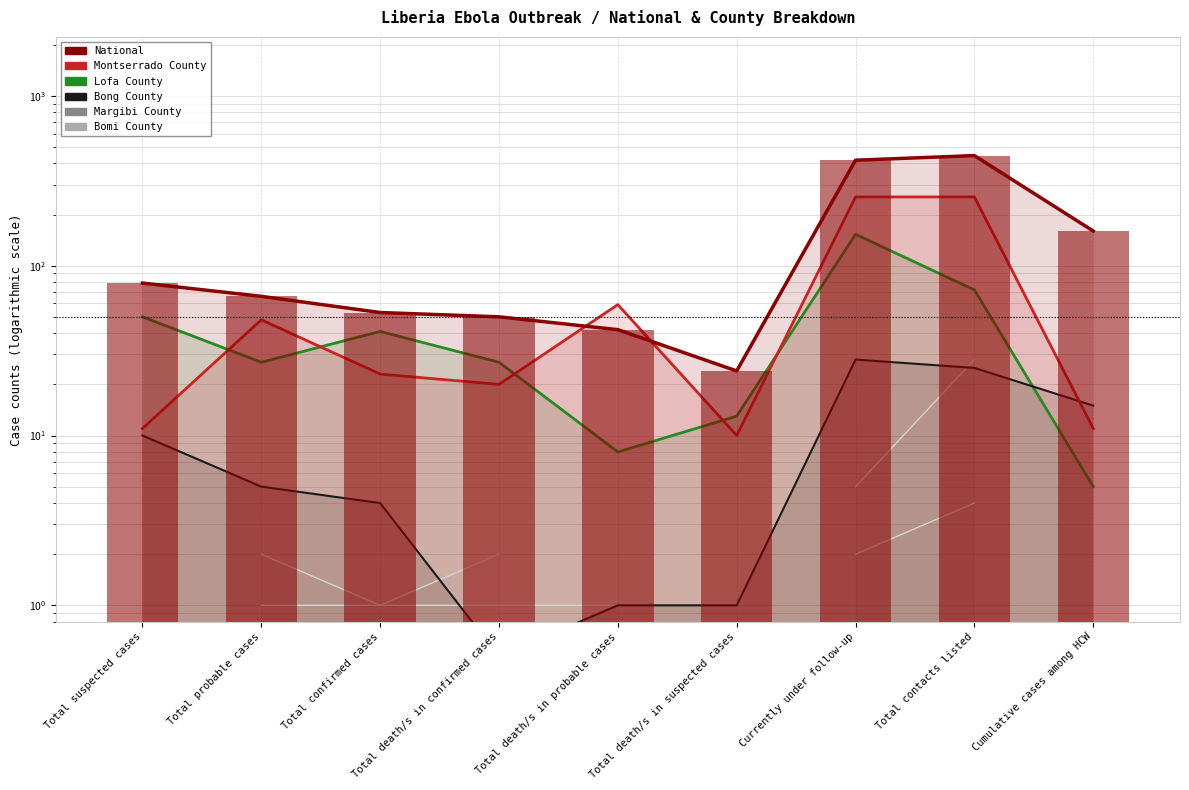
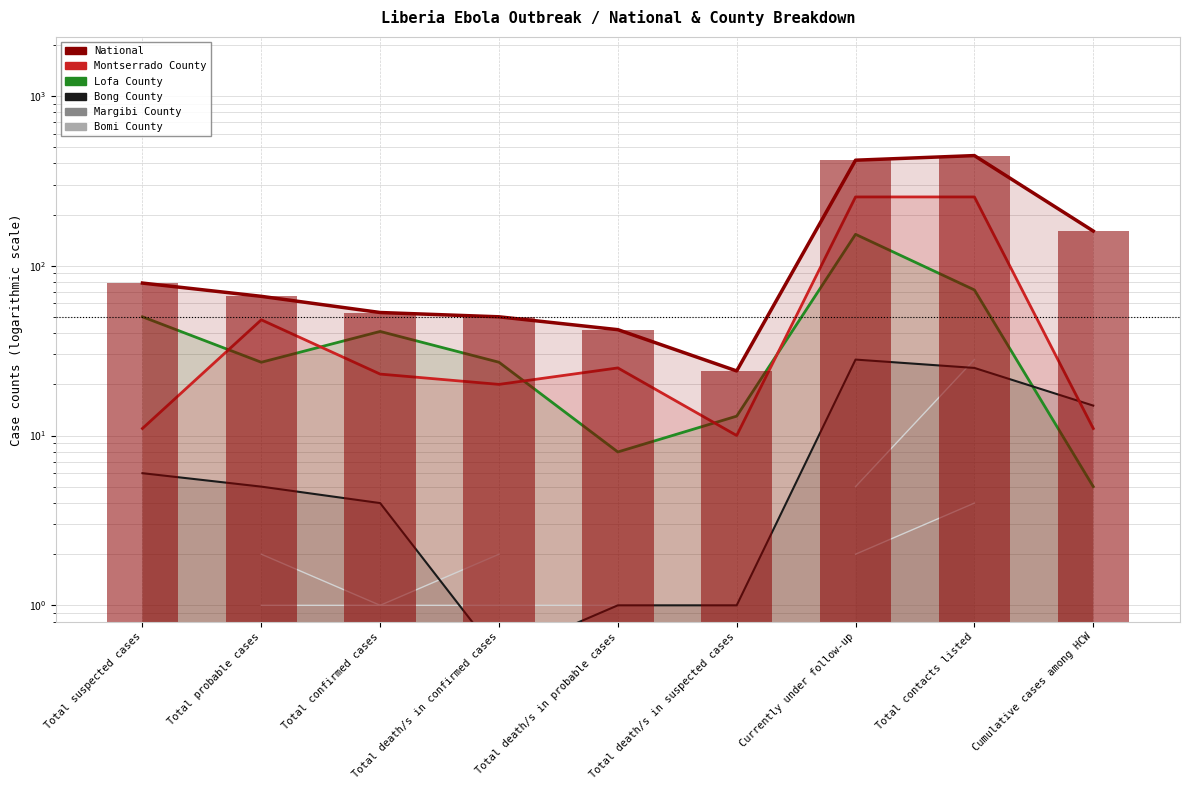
Bong County, Total suspected cases: 10 -> 6
Montserrado County, Total death/s in probable cases: 59 -> 25
